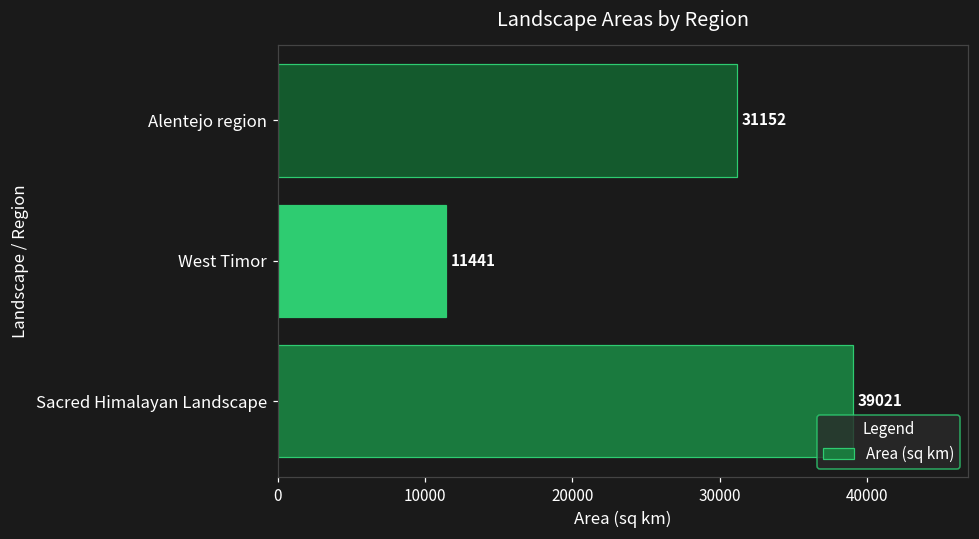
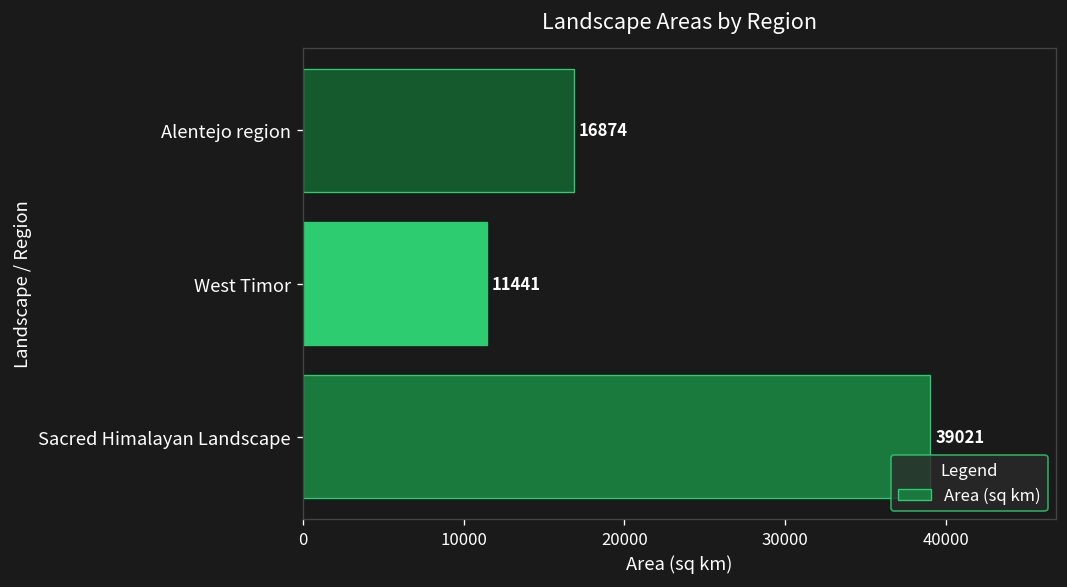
Alentejo region: 31152 -> 16874
